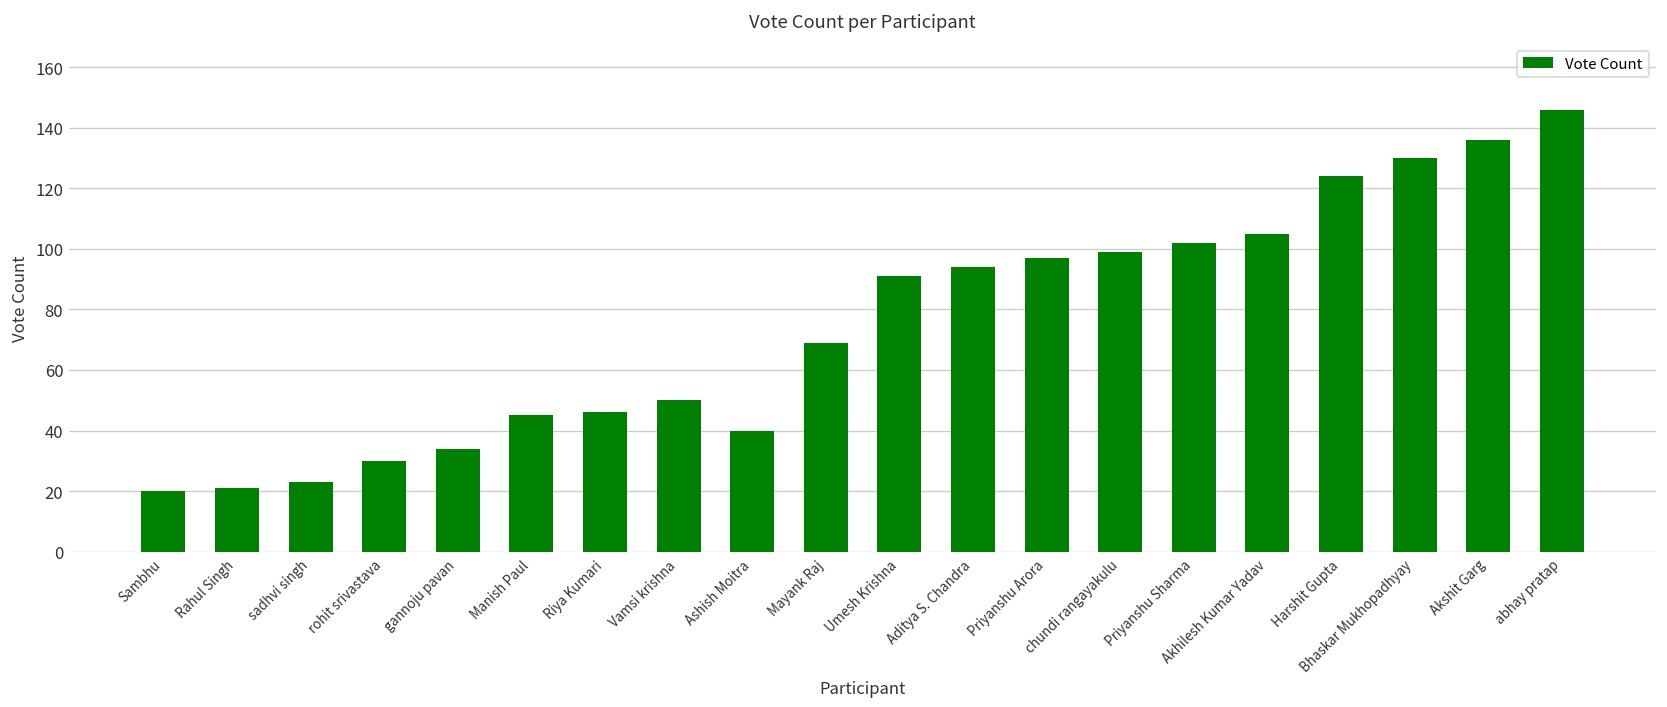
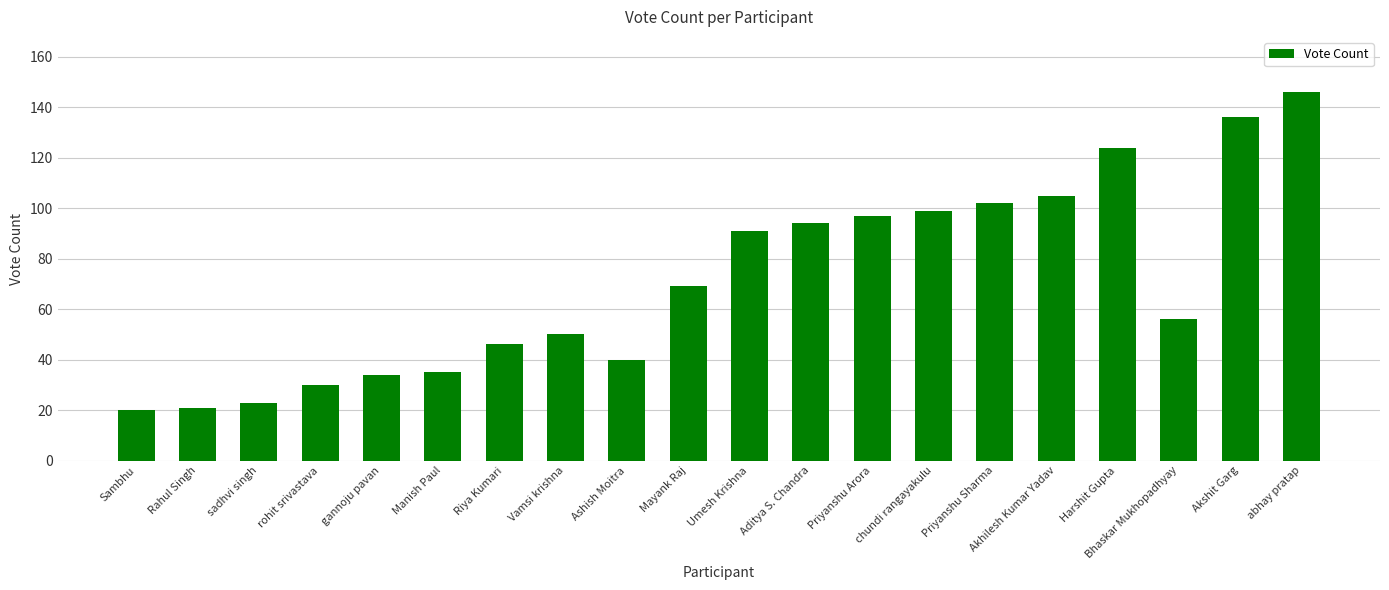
Manish Paul: 45 -> 35
Bhaskar Mukhopadhyay: 130 -> 56
